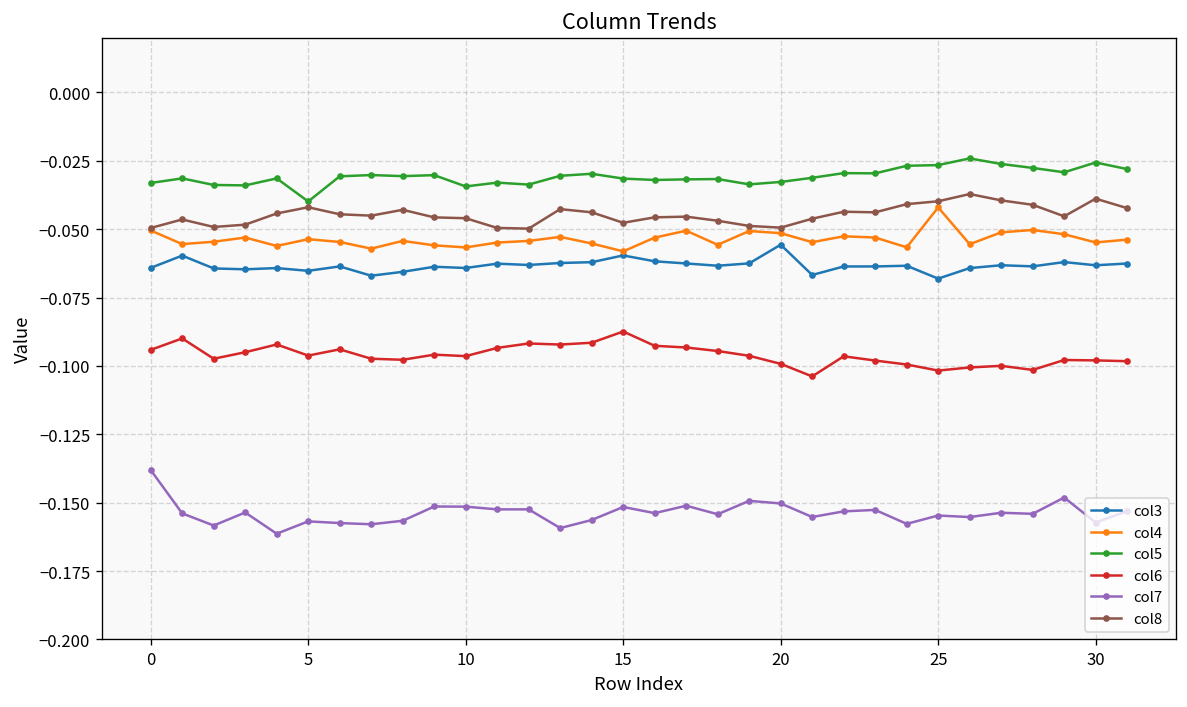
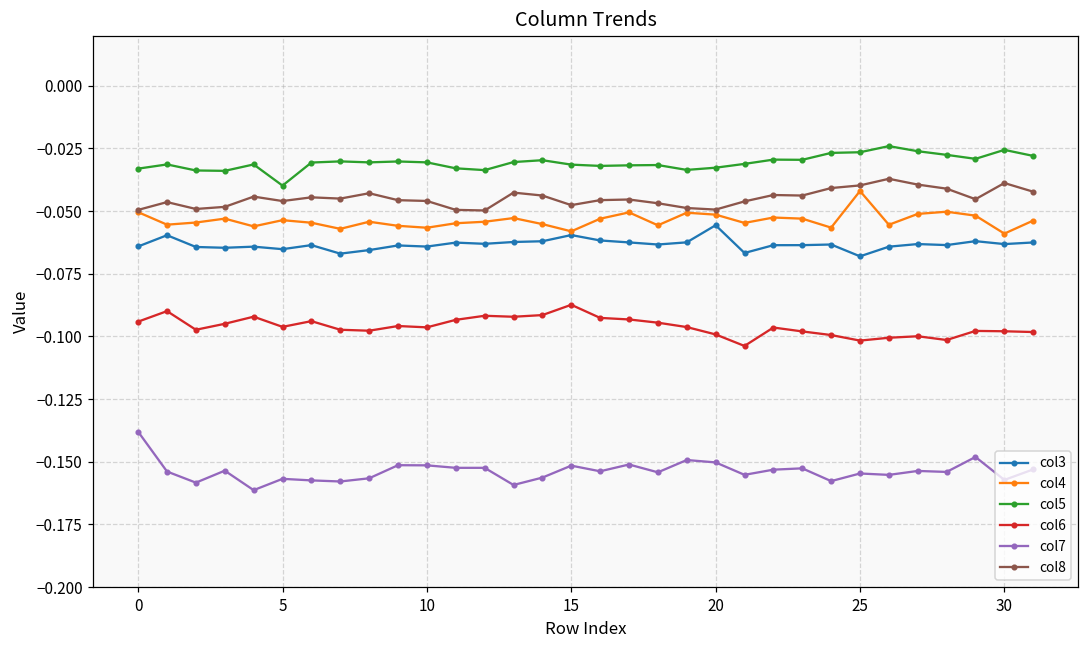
col8, 5: -0.042 -> -0.046
col5, 10: -0.034 -> -0.031
col4, 30: -0.055 -> -0.059
